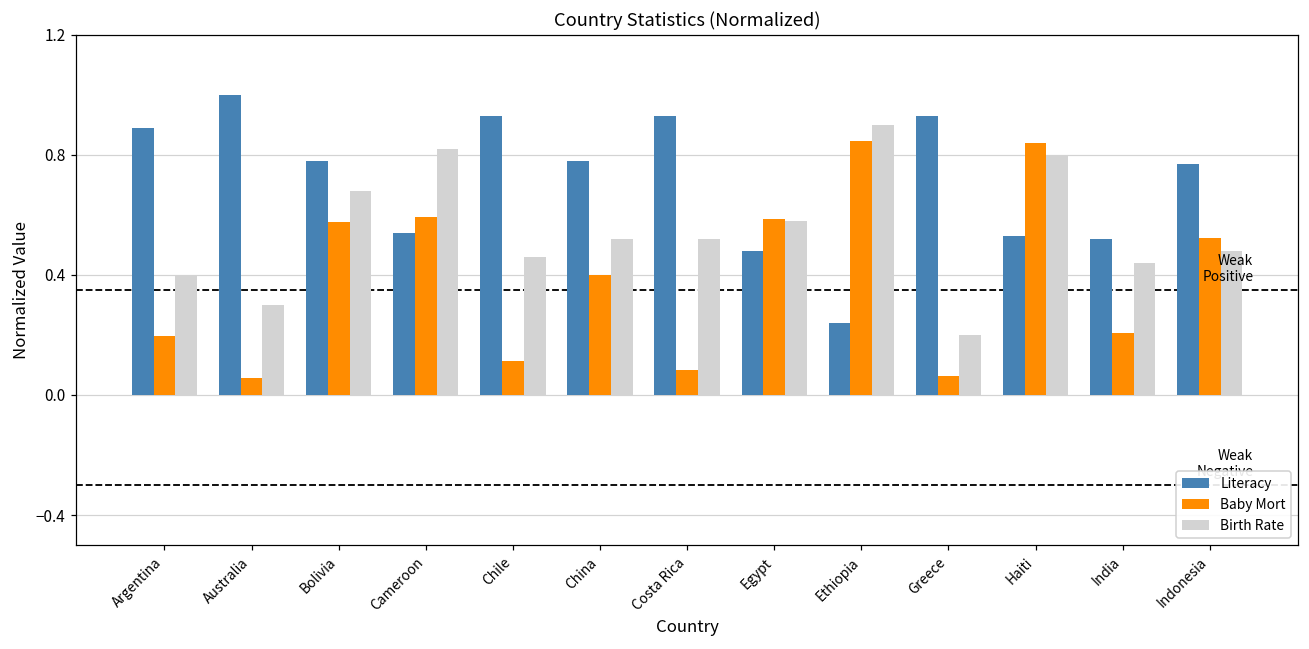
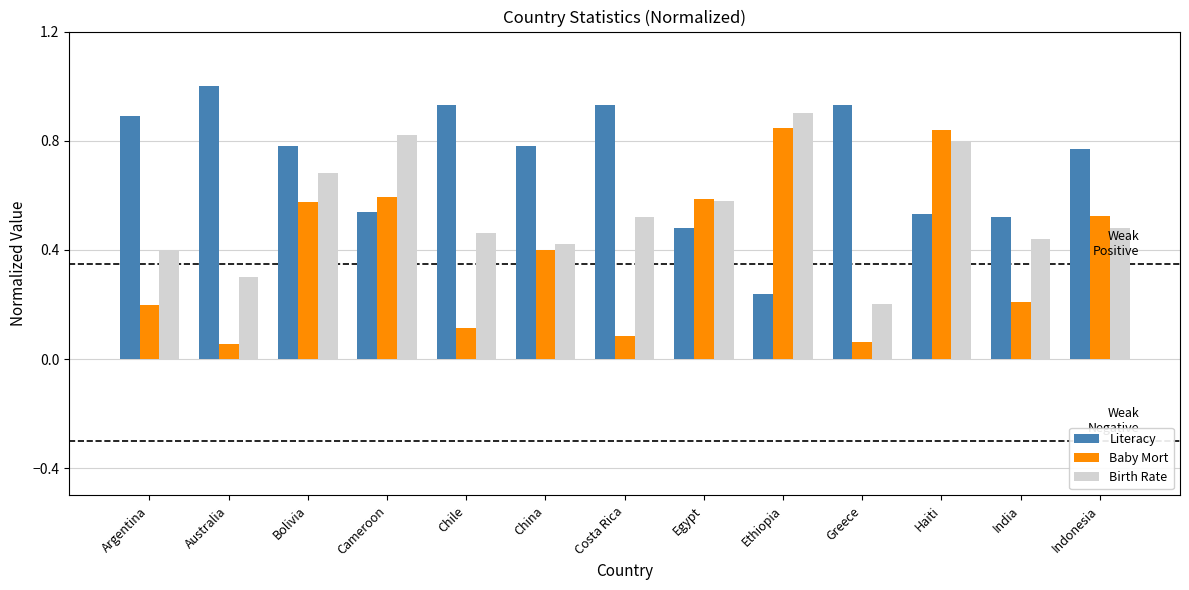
Birth Rate, China: 0.52 -> 0.42
